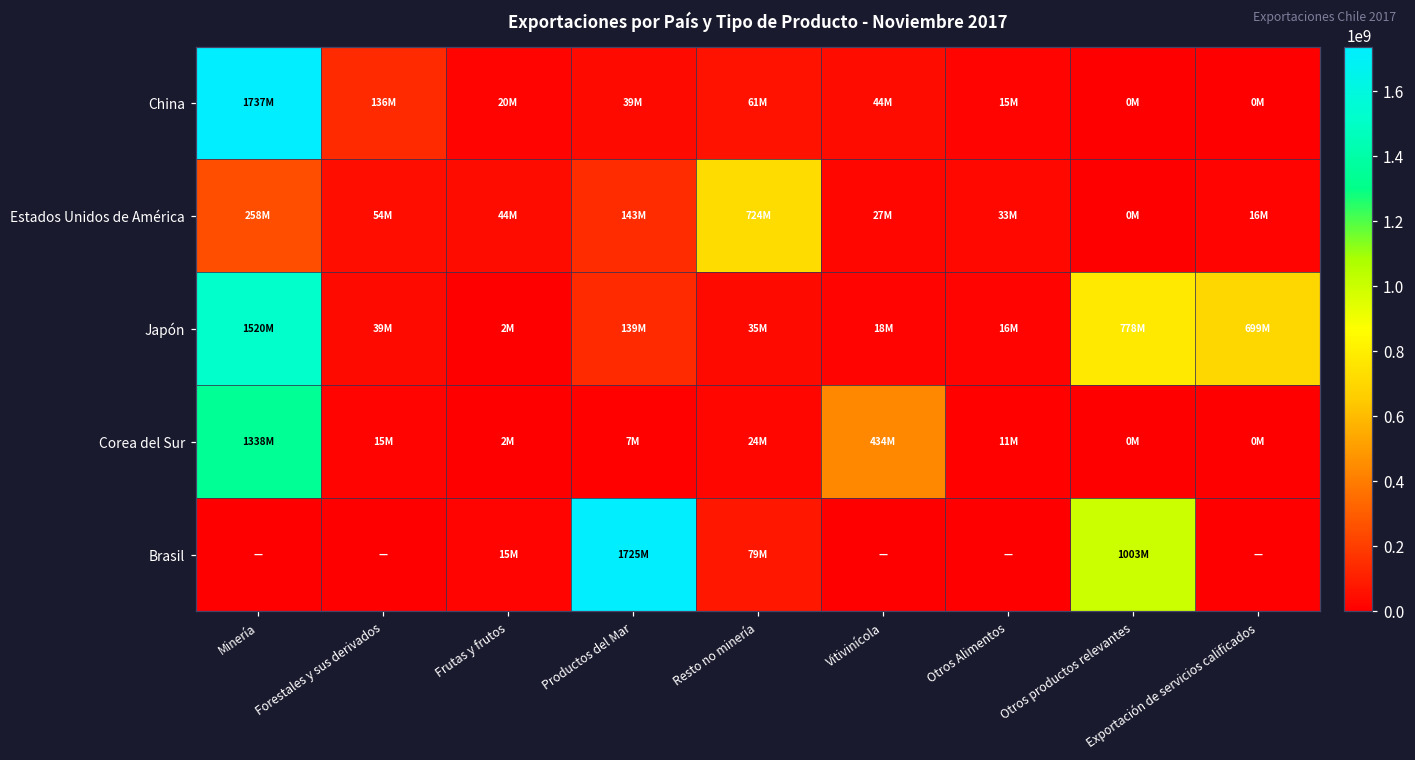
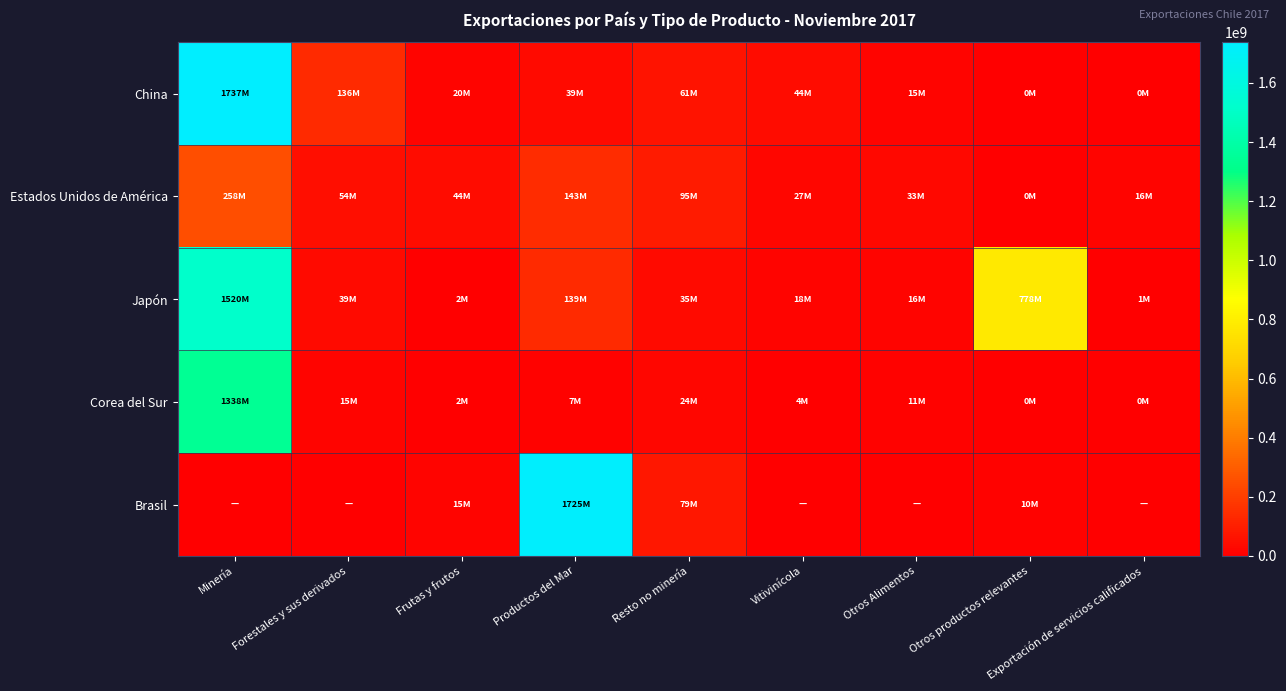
Estados Unidos de América, Resto no minería: 724M -> 95M
Japón, Exportación de servicios calificados: 699M -> 1M
Corea del Sur, Vitivinícola: 434M -> 4M
Brasil, Otros productos relevantes: 1003M -> 10M
